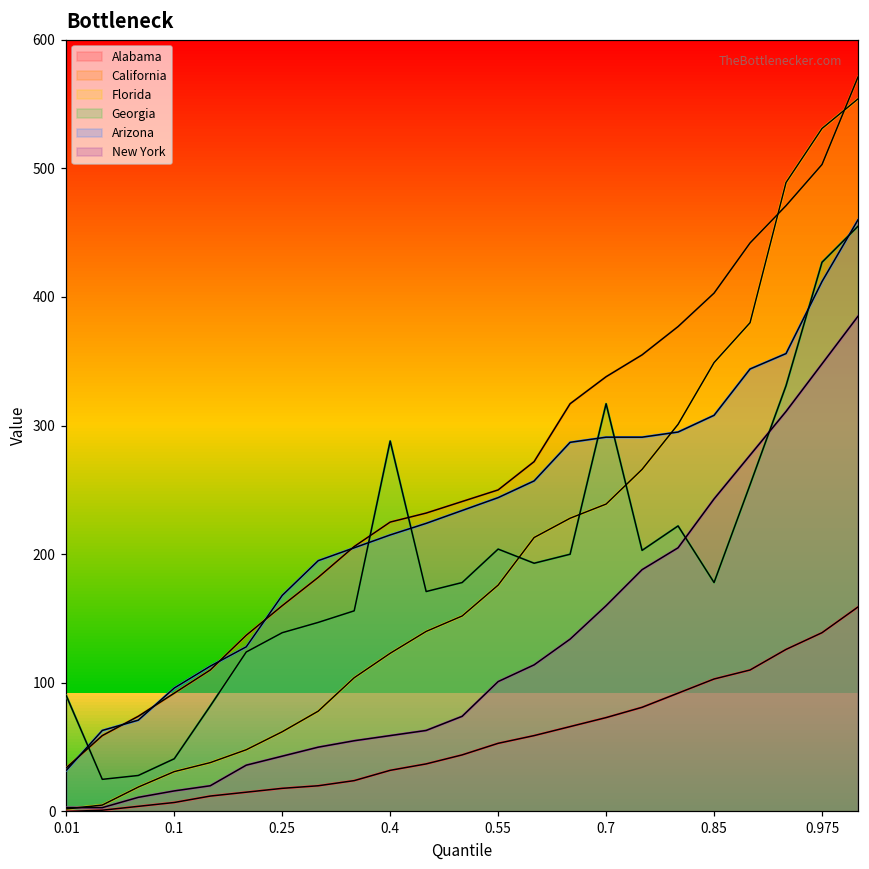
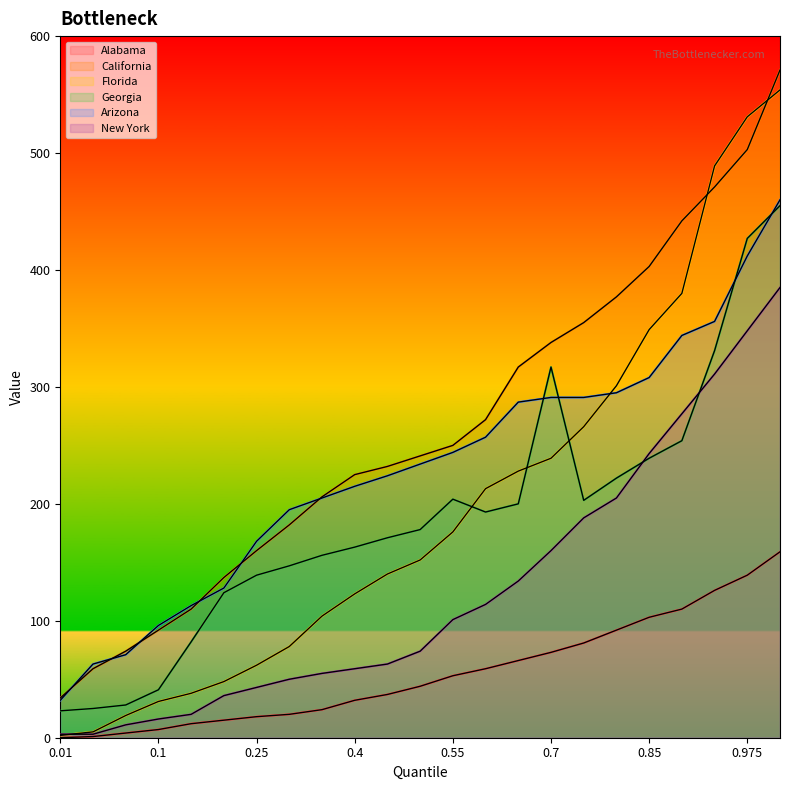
Georgia, 0.01: 90 -> 23
Georgia, 0.4: 288 -> 163
Georgia, 0.85: 178 -> 239
